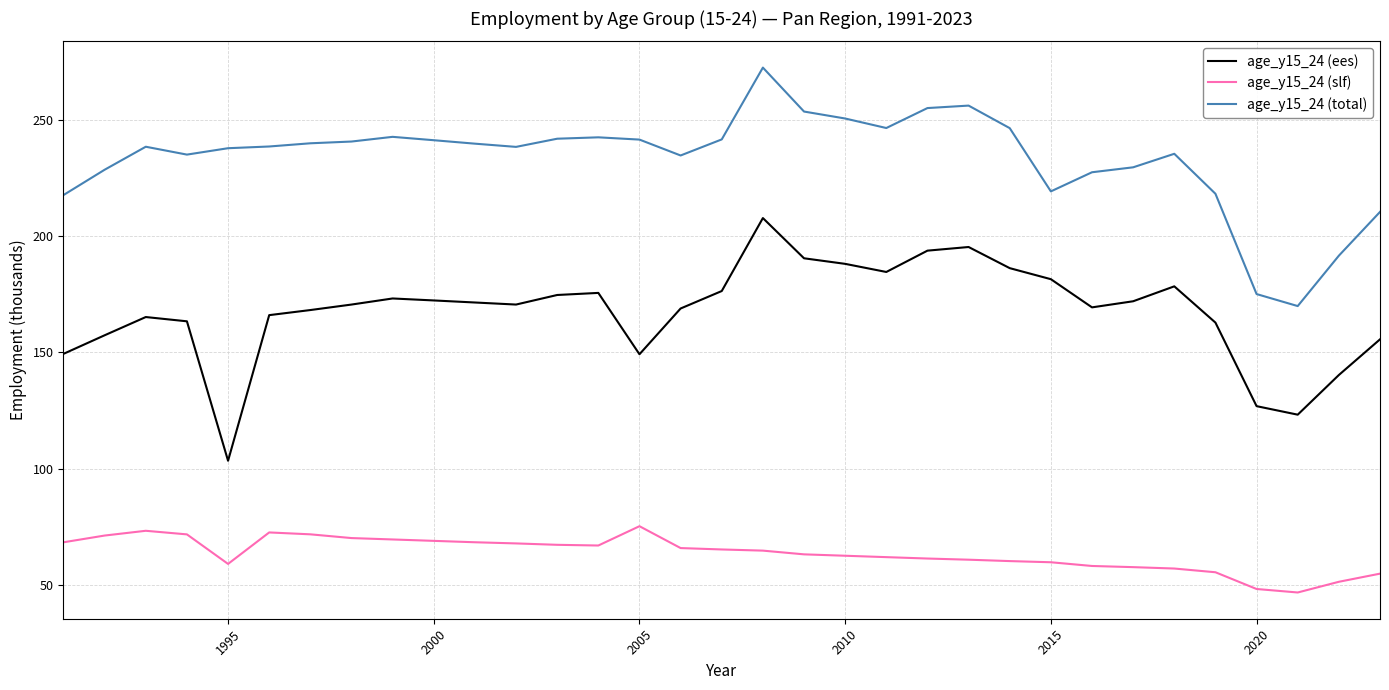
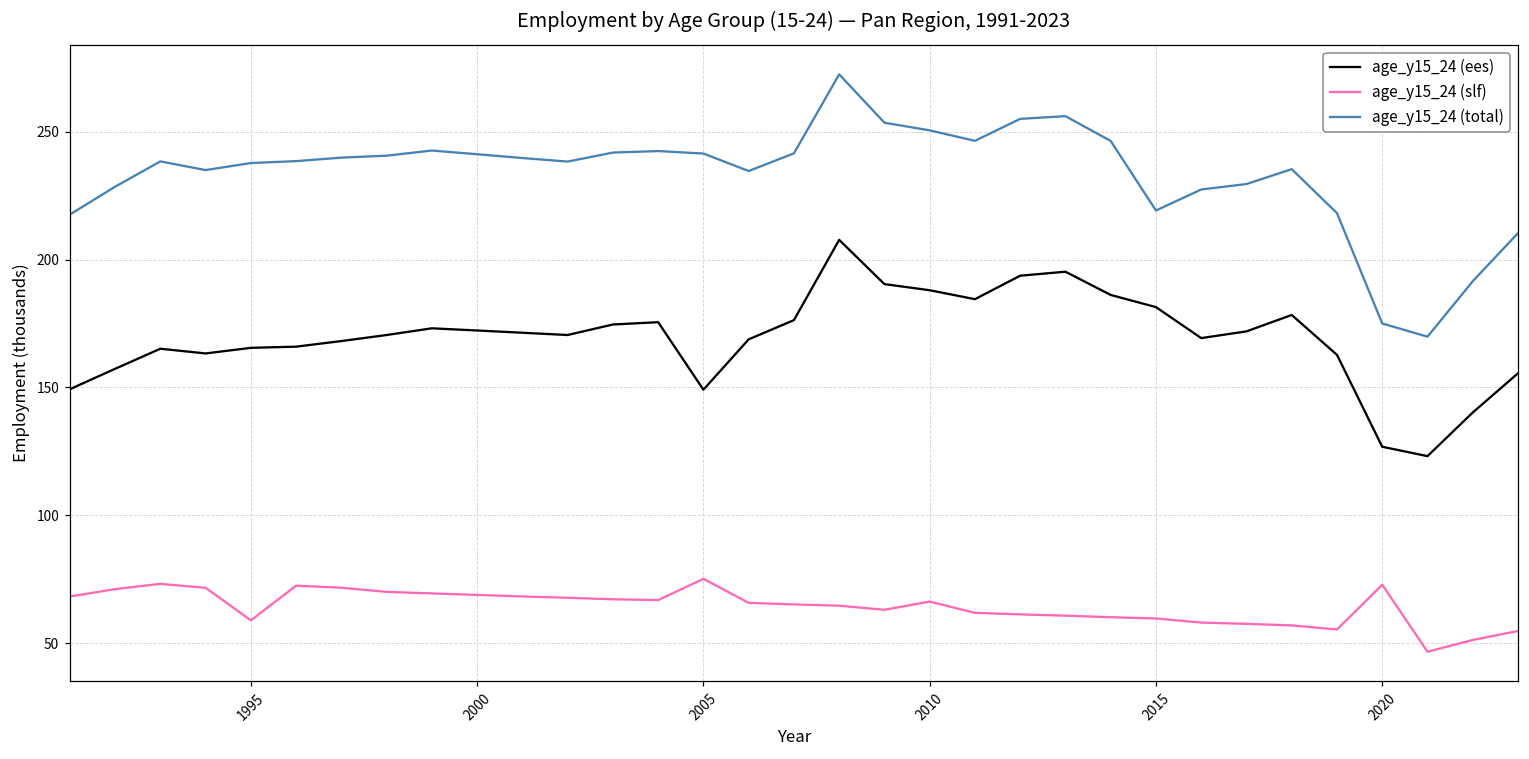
age_y15_24 (ees), 1995: 103 -> 165
age_y15_24 (slf), 2010: 63 -> 66
age_y15_24 (slf), 2020: 48 -> 73
